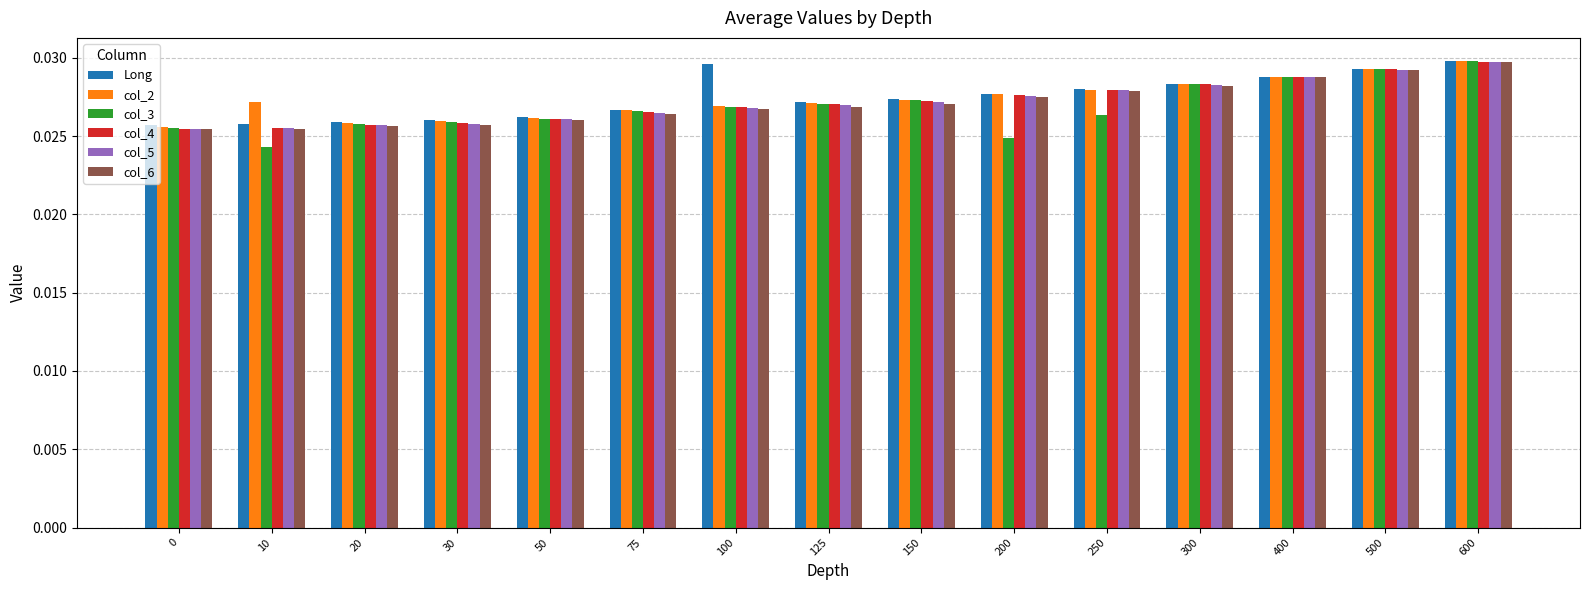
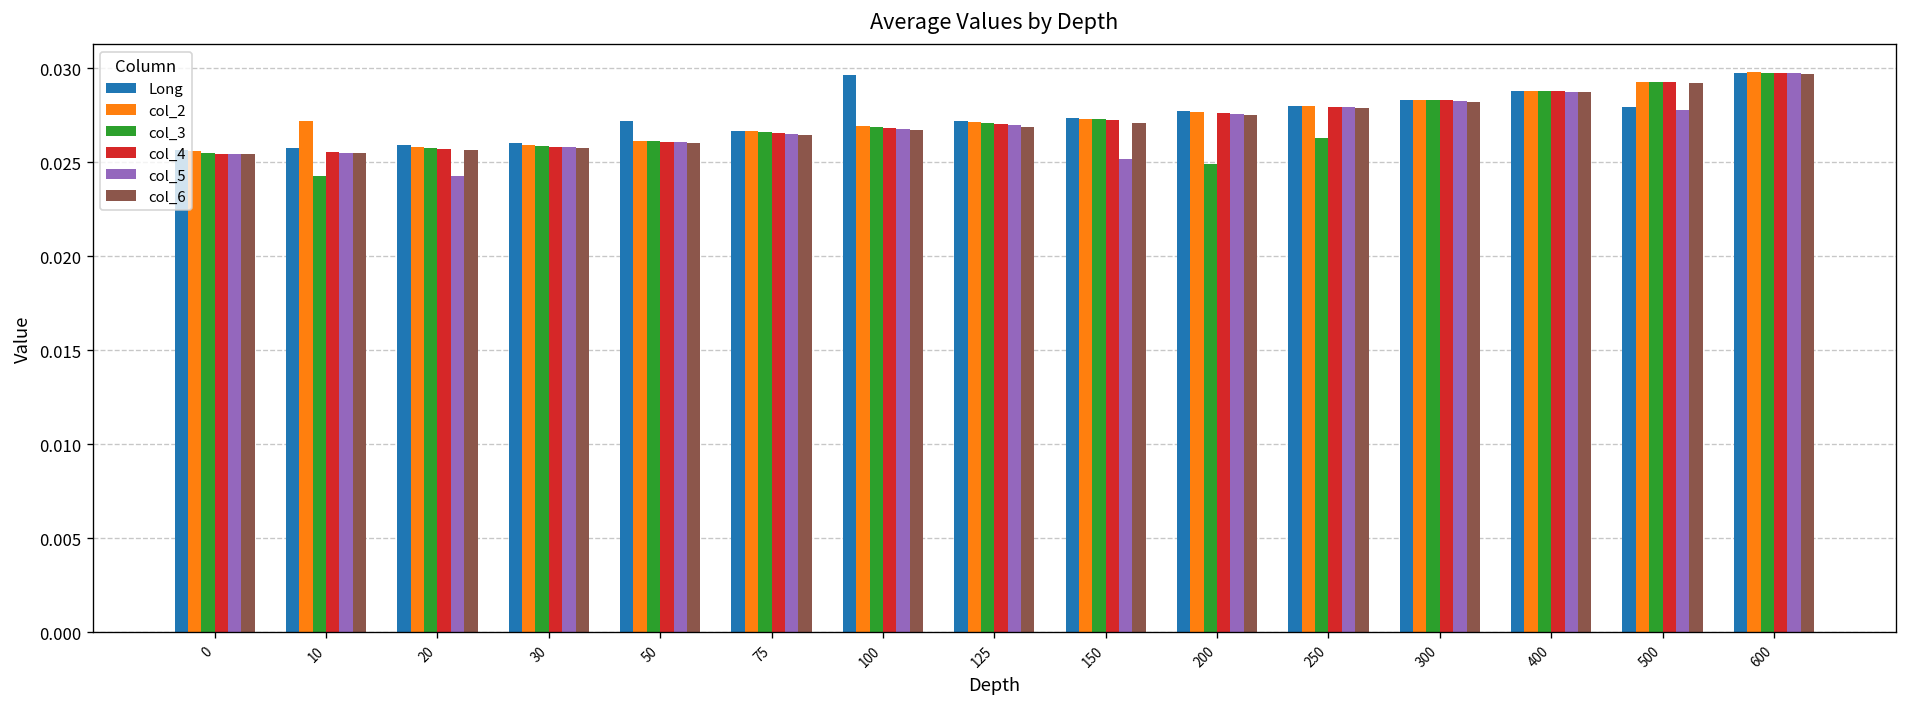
col_5, 20: 0.0257 -> 0.0242
Long, 50: 0.0262 -> 0.0272
col_5, 150: 0.0272 -> 0.0252
Long, 500: 0.0293 -> 0.0279
col_5, 500: 0.0292 -> 0.0278
